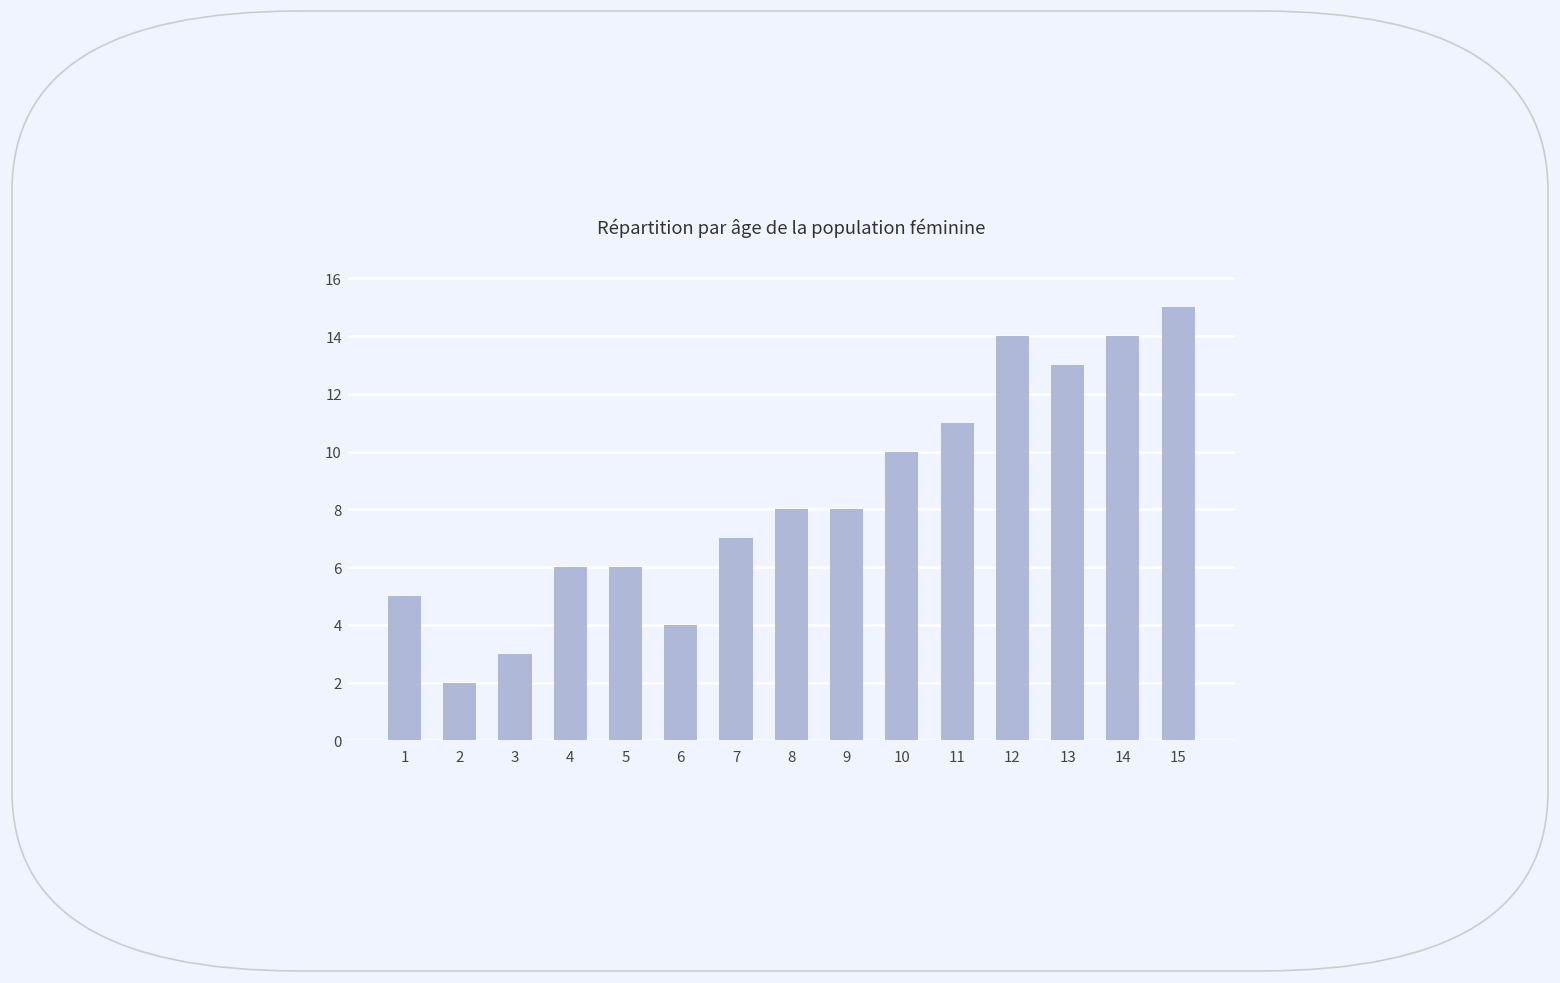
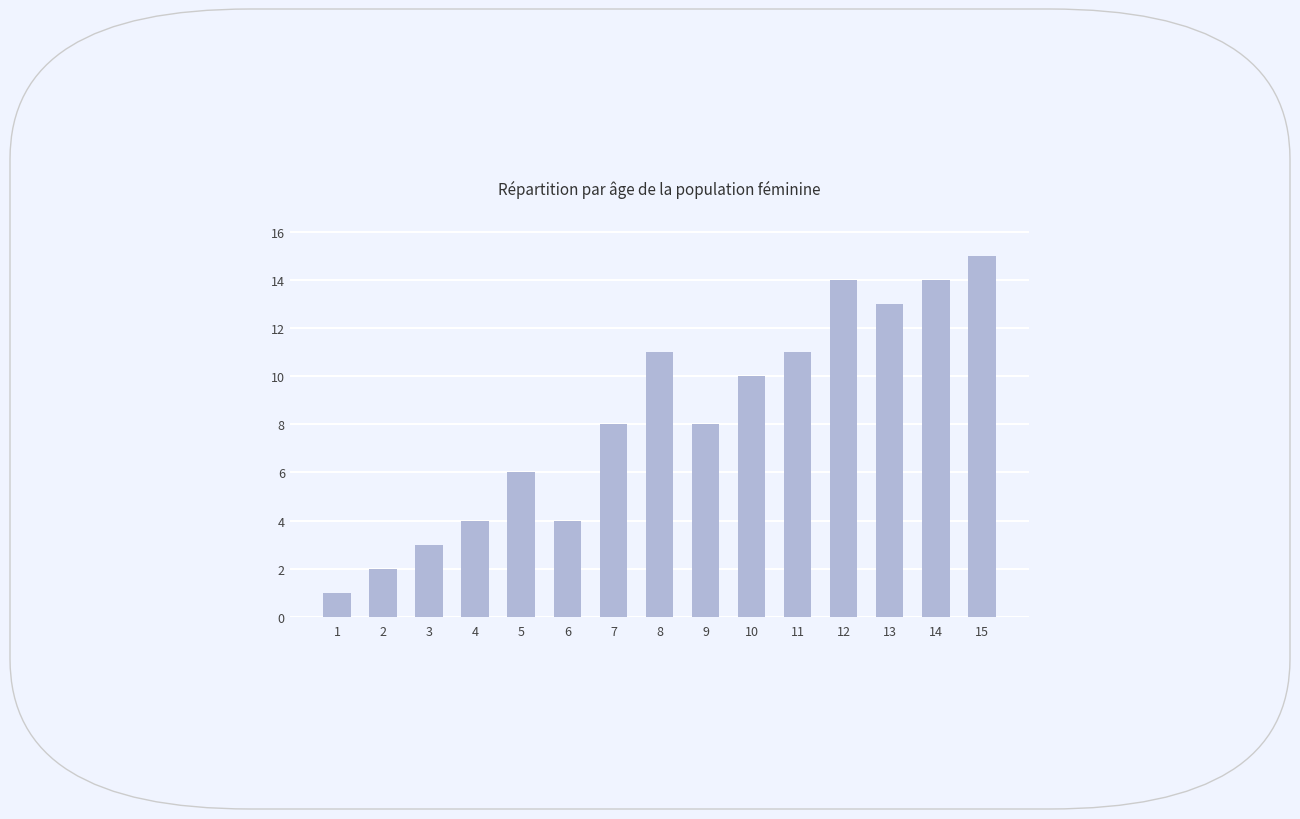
1: 5 -> 1
4: 6 -> 4
7: 7 -> 8
8: 8 -> 11
